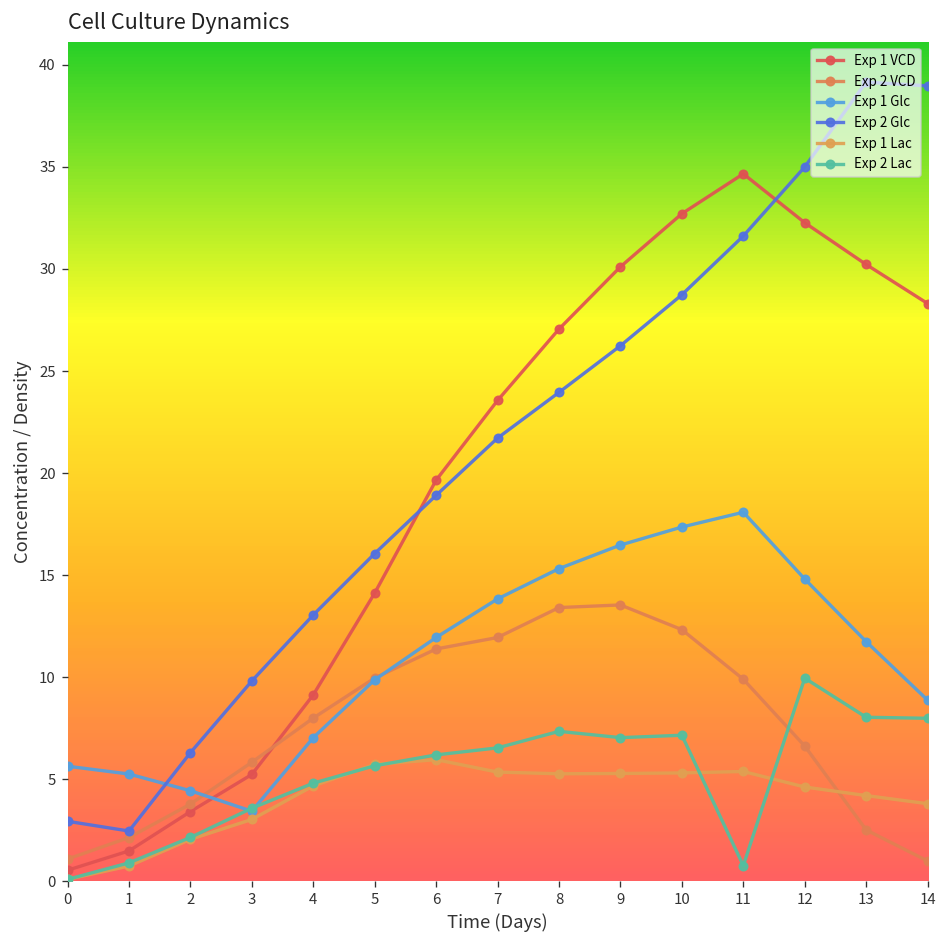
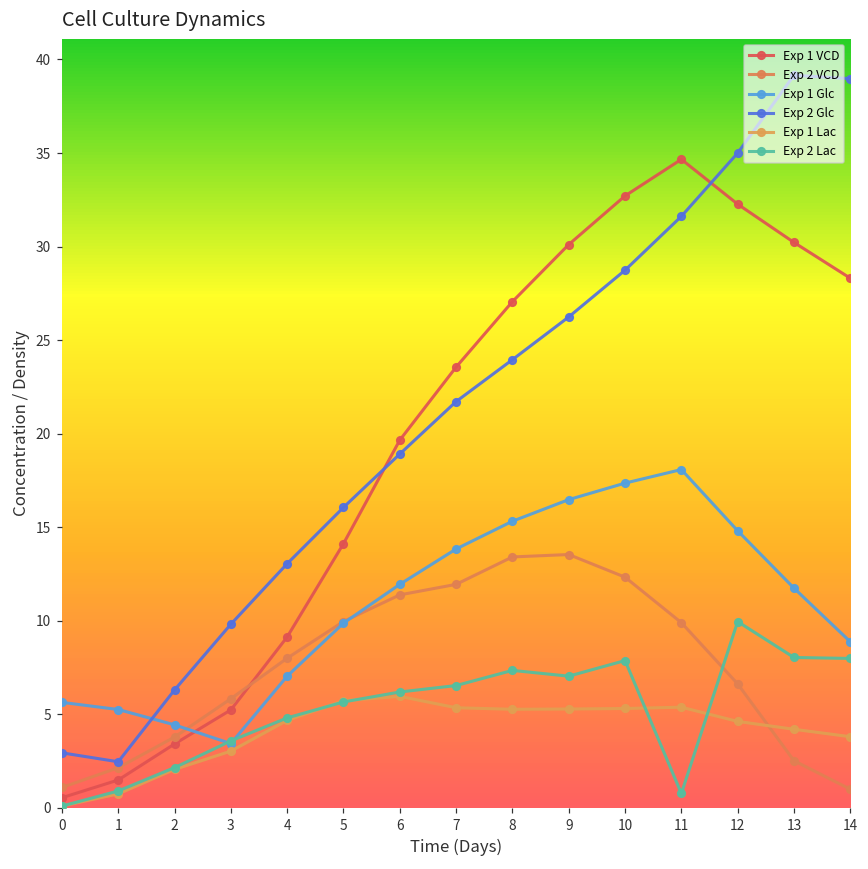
Exp 2 Lac, 10: 7.2 -> 7.9
